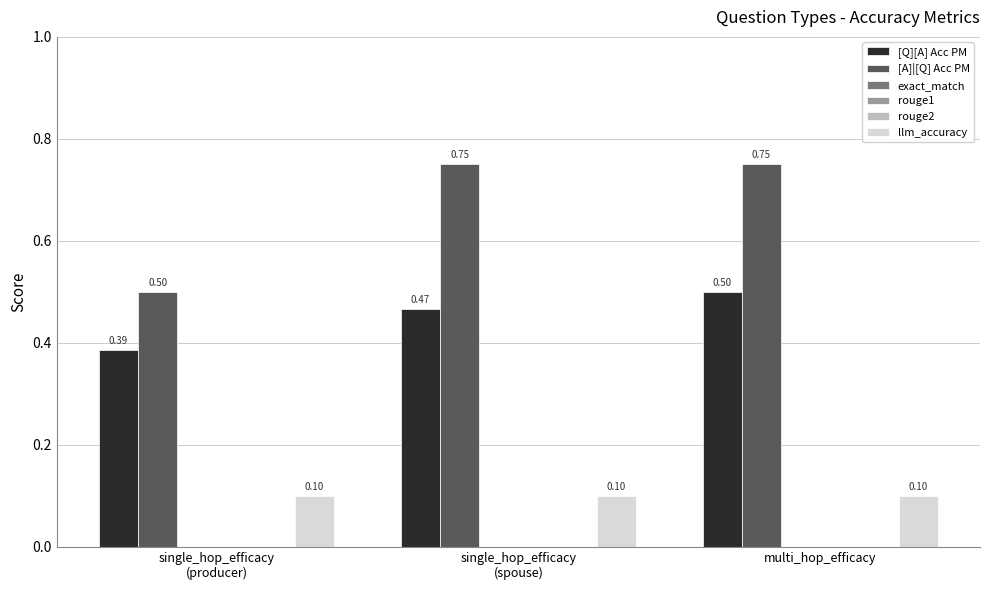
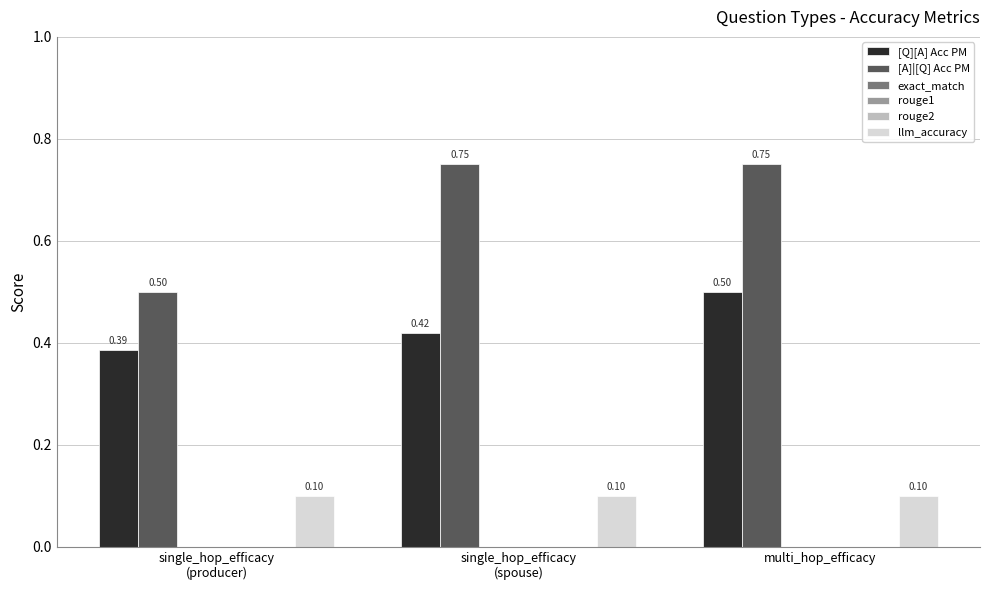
[Q][A] Acc PM, single_hop_efficacy (spouse): 0.47 -> 0.42
